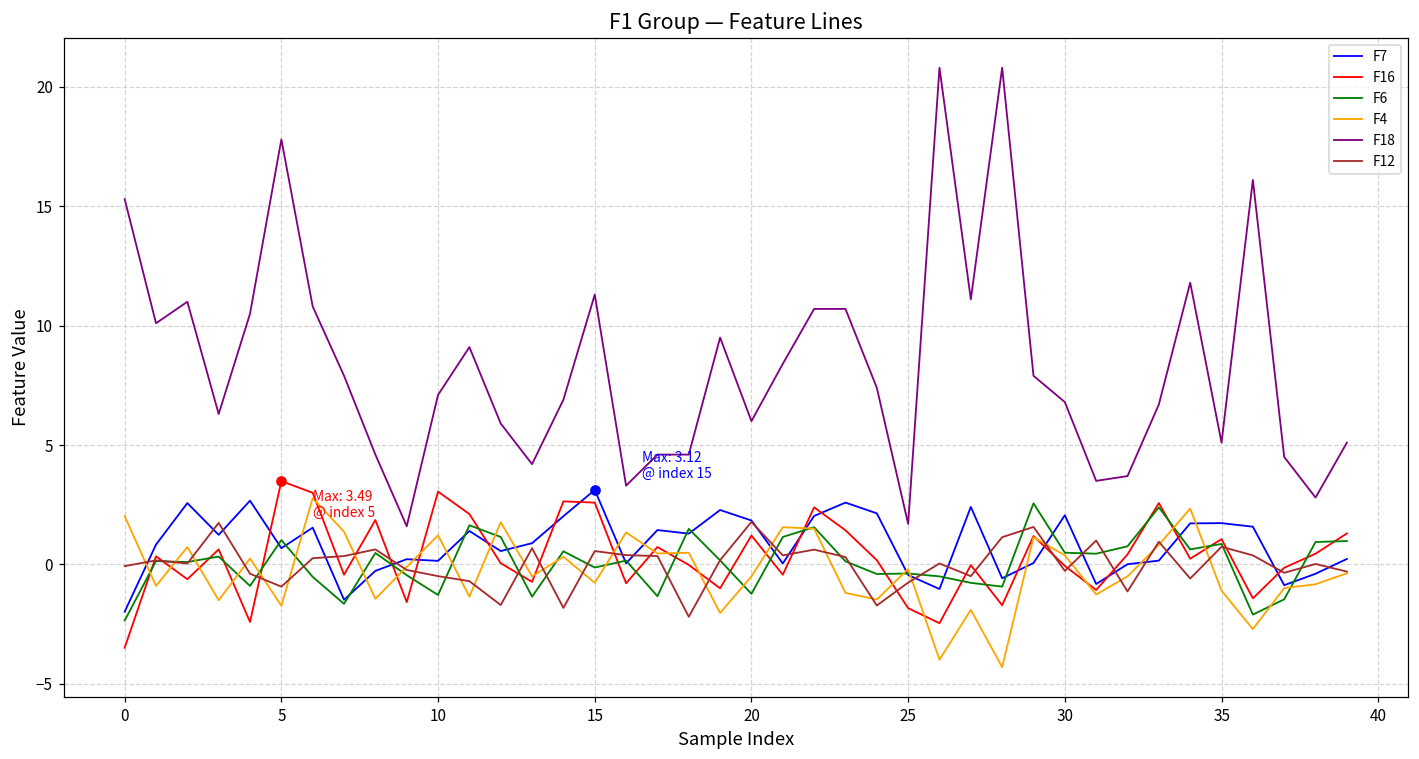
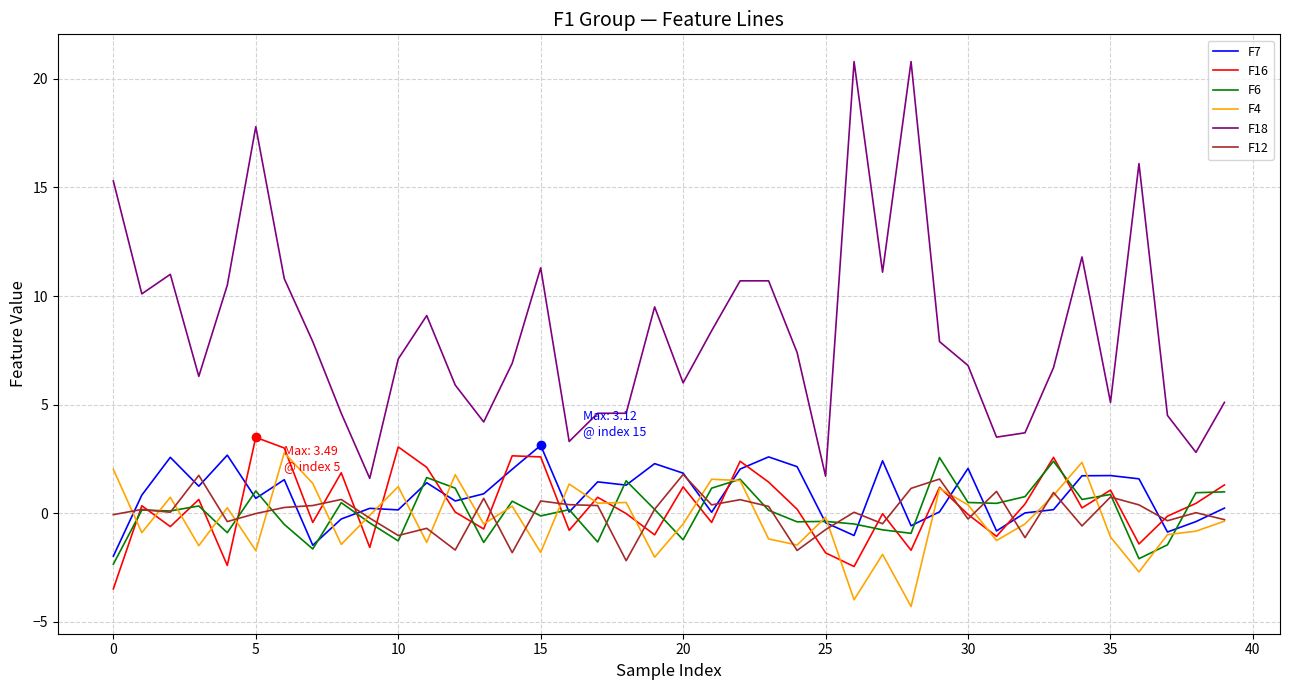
F12, 5: -0.9 -> 0.0
F12, 10: -0.5 -> -1.0
F4, 15: -0.8 -> -1.8
